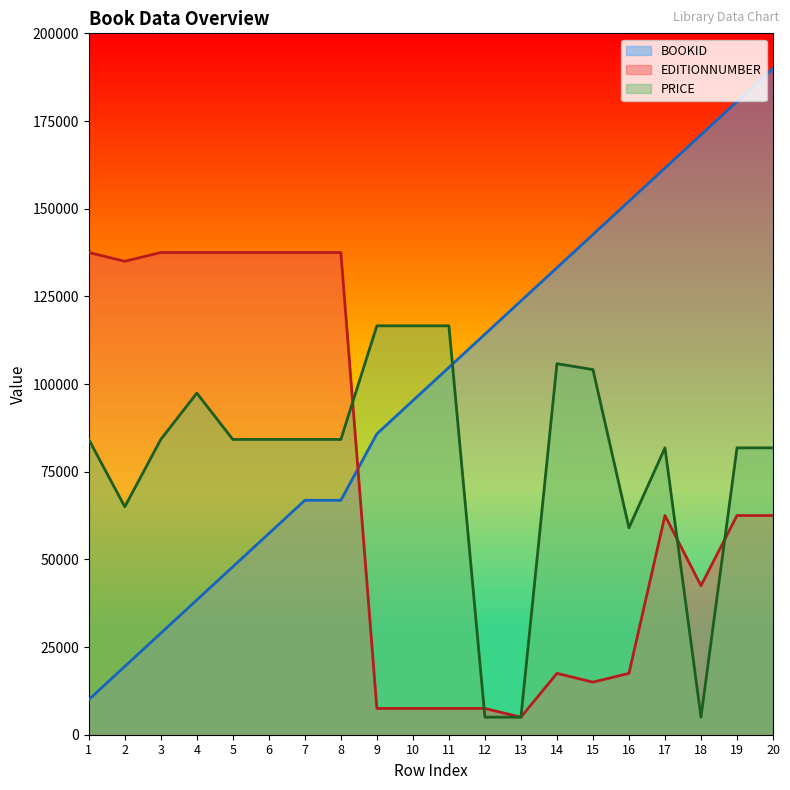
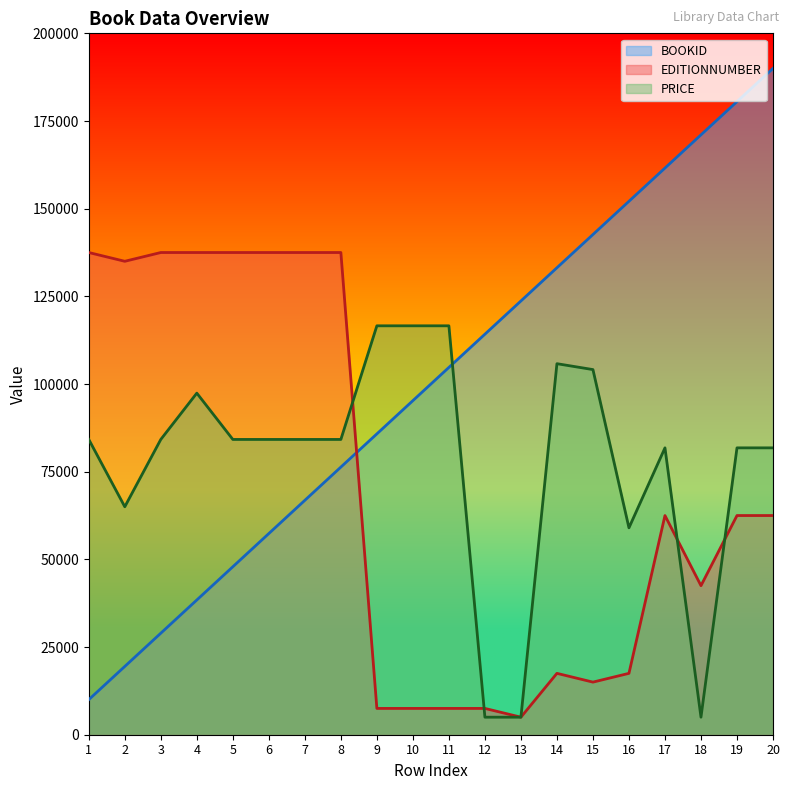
BOOKID, 8: 67000 -> 76000
